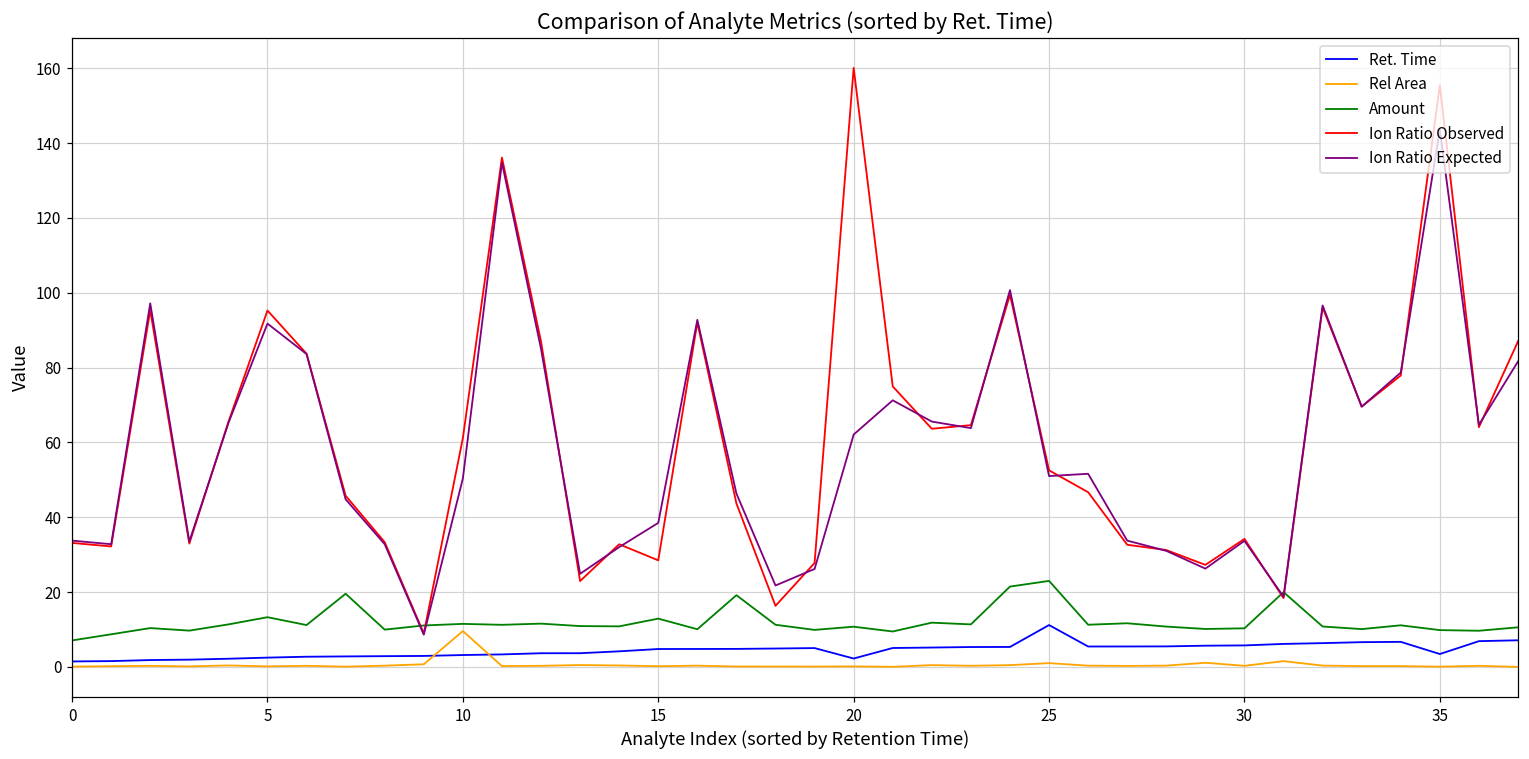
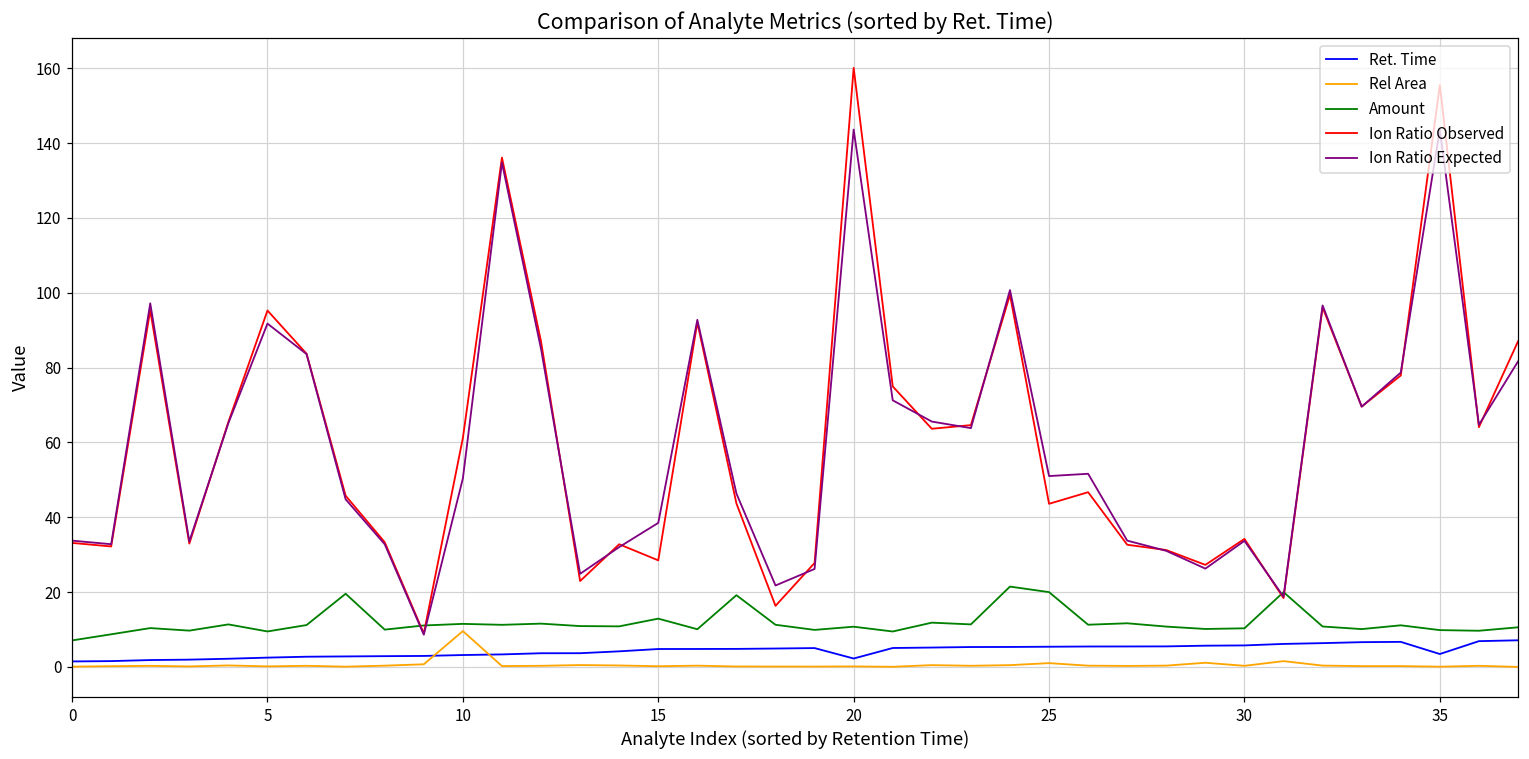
Amount, 5: 13 -> 9
Ion Ratio Expected, 20: 62 -> 144
Ret. Time, 25: 11 -> 5
Amount, 25: 23 -> 20
Ion Ratio Observed, 25: 53 -> 44
